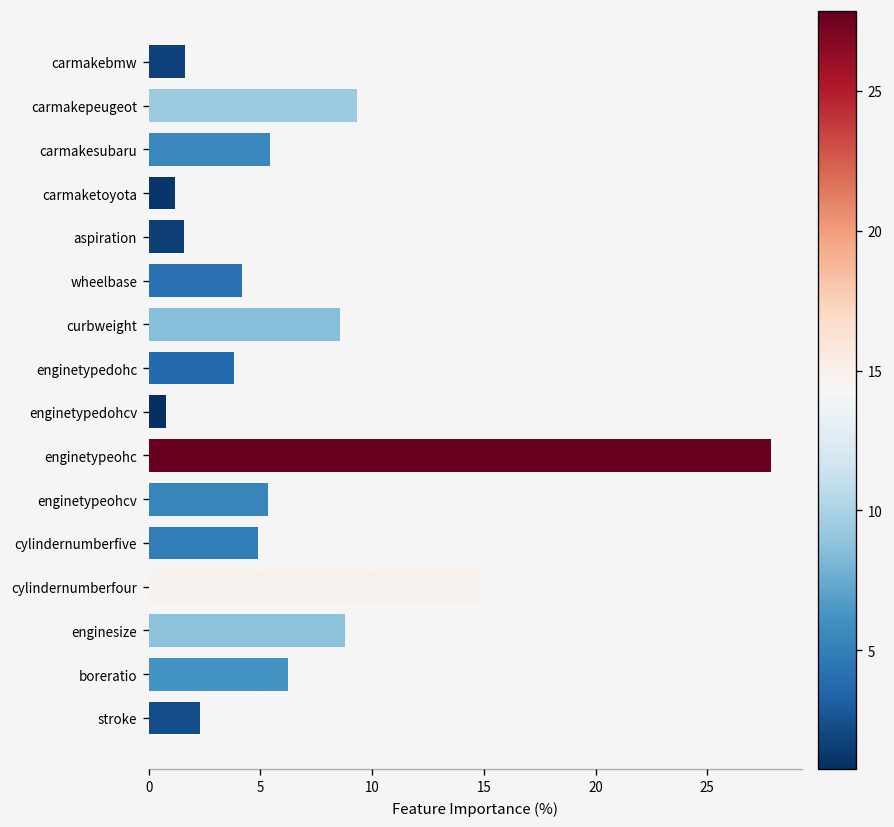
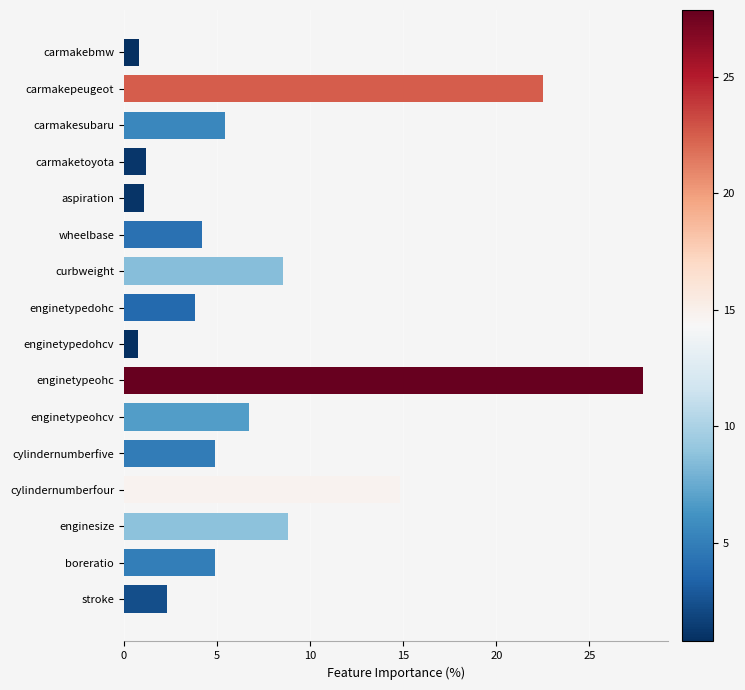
carmakebmw: 1.6 -> 0.8
carmakepeugeot: 9.3 -> 22.5
aspiration: 1.6 -> 1.1
enginetypeohcv: 5.3 -> 6.7
boreratio: 6.2 -> 4.9
